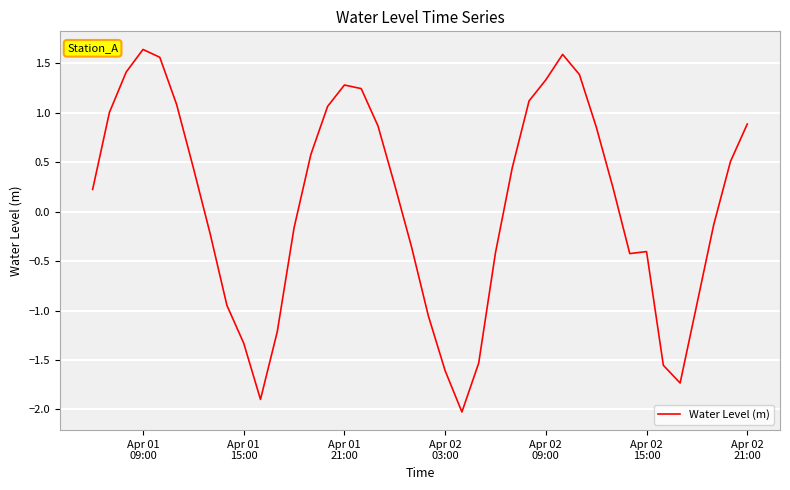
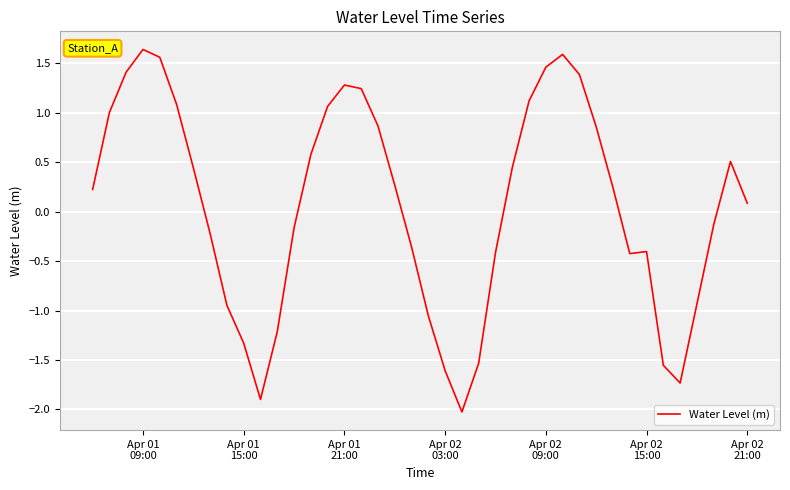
Apr 02 09:00: 1.3 -> 1.5
Apr 02 21:00: 0.9 -> 0.1
